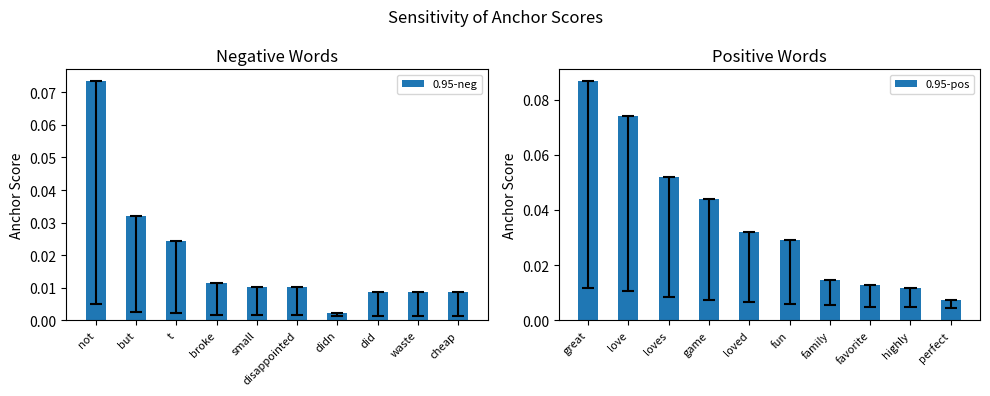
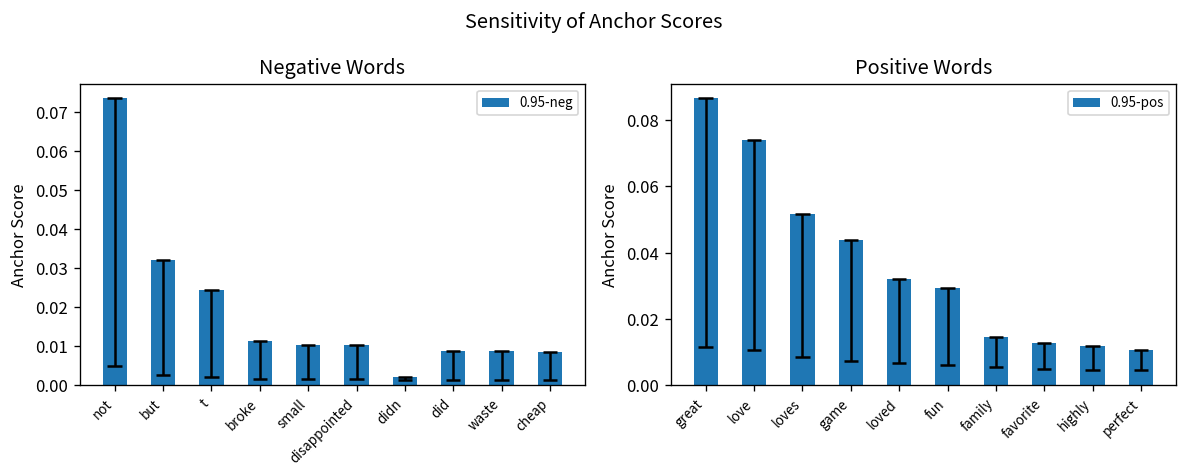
Positive Words, perfect: 0.007 -> 0.010
